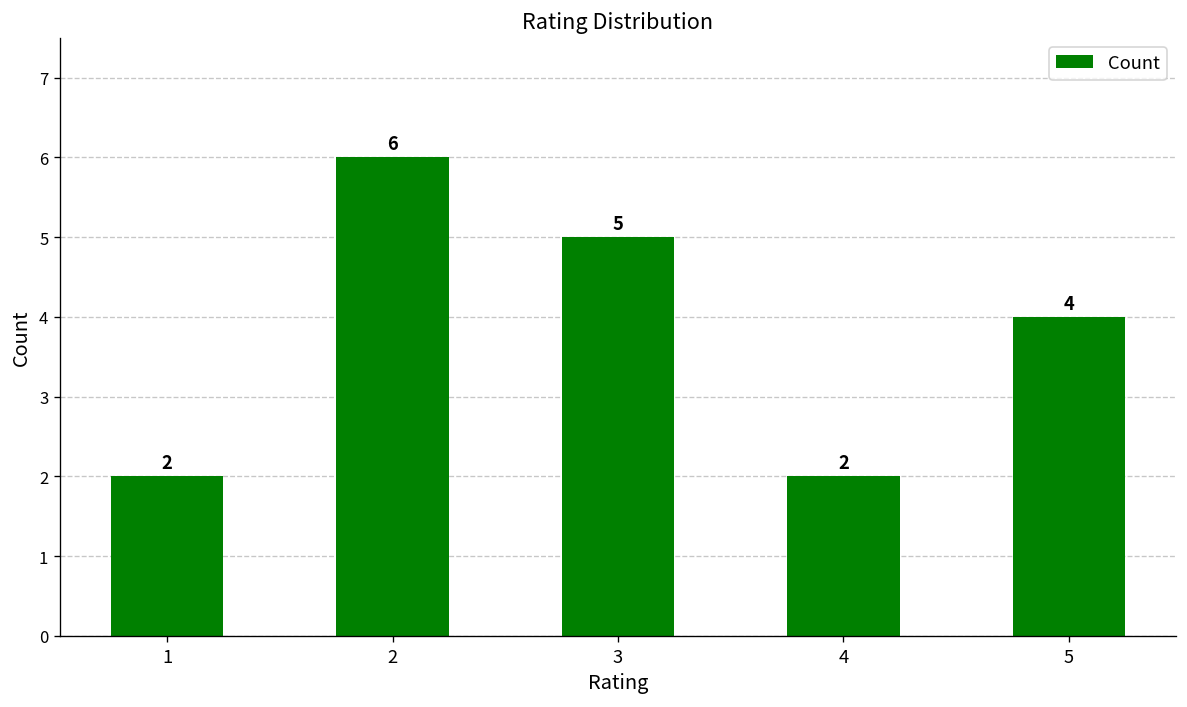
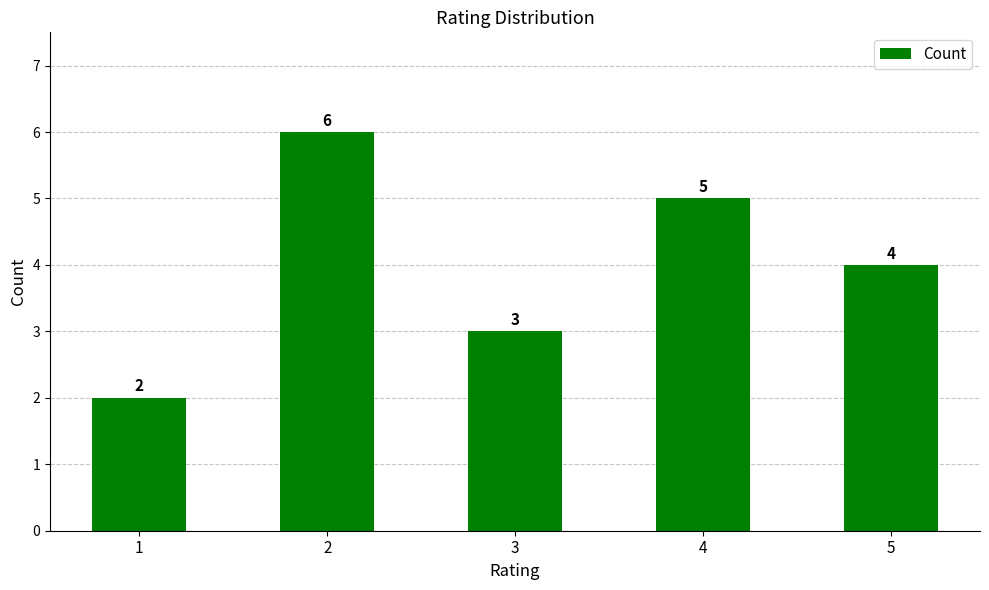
3: 5 -> 3
4: 2 -> 5
